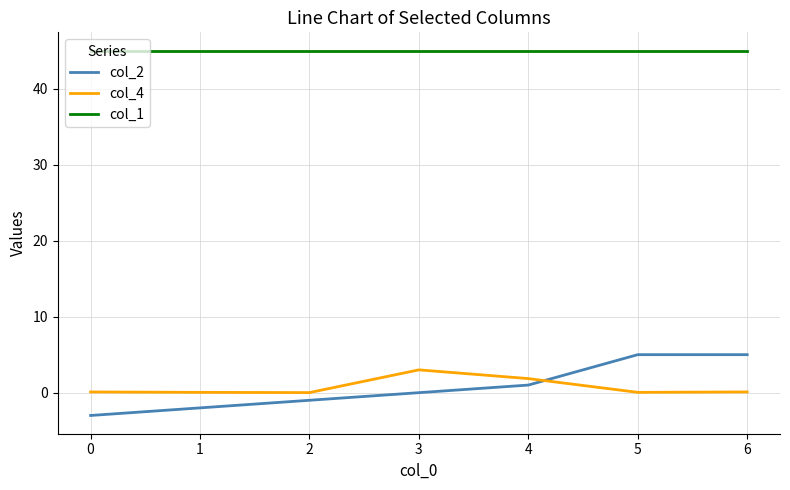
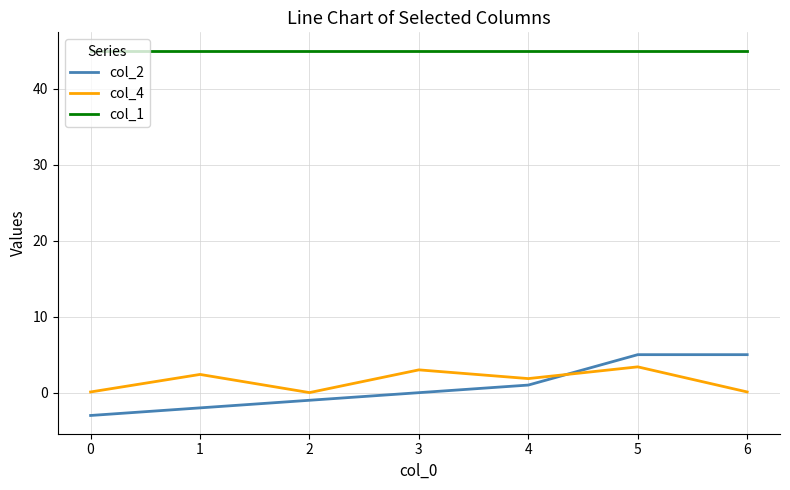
col_4, 1: 0 -> 2
col_4, 5: 0 -> 3
